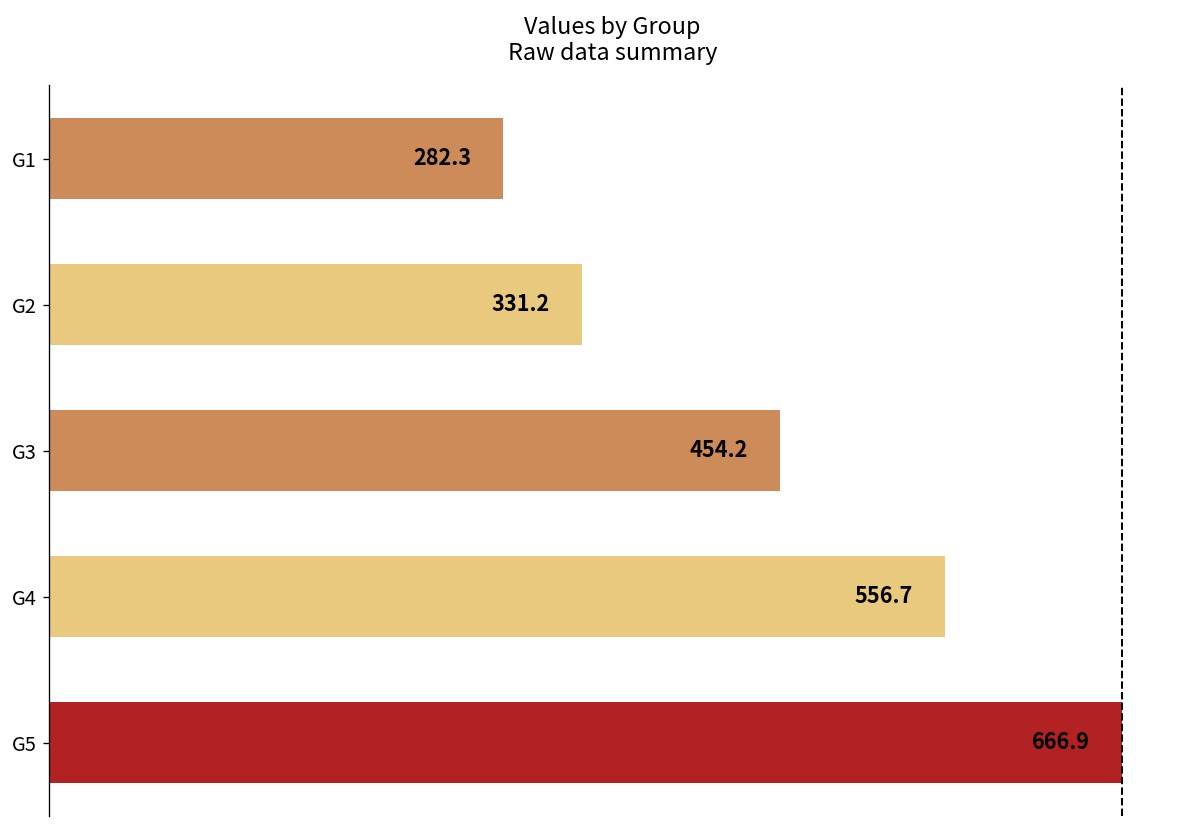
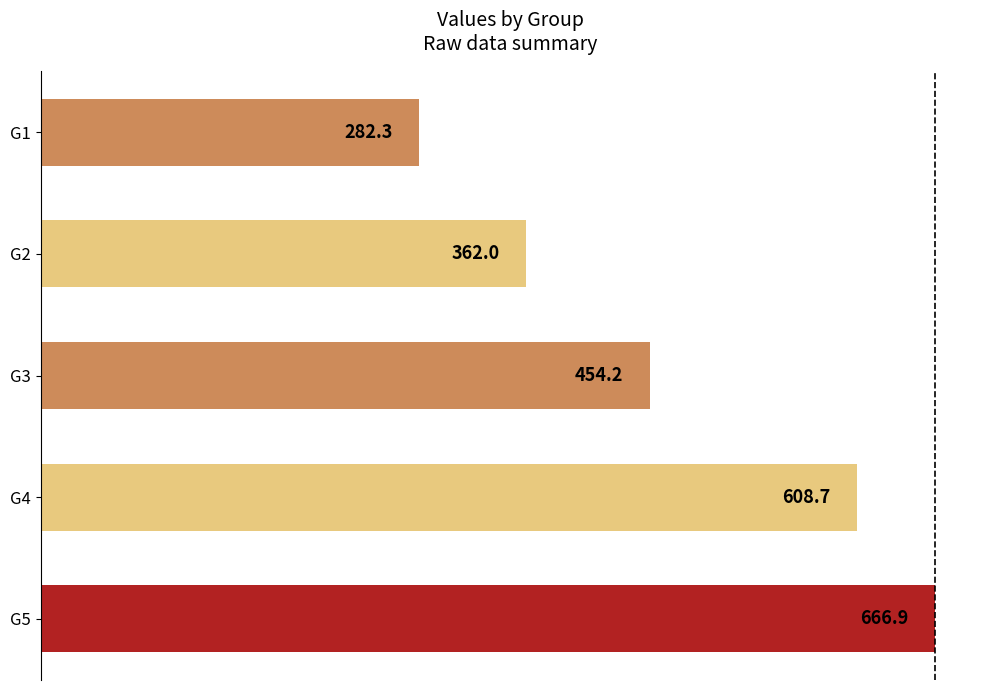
G2: 331.2 -> 362.0
G4: 556.7 -> 608.7
